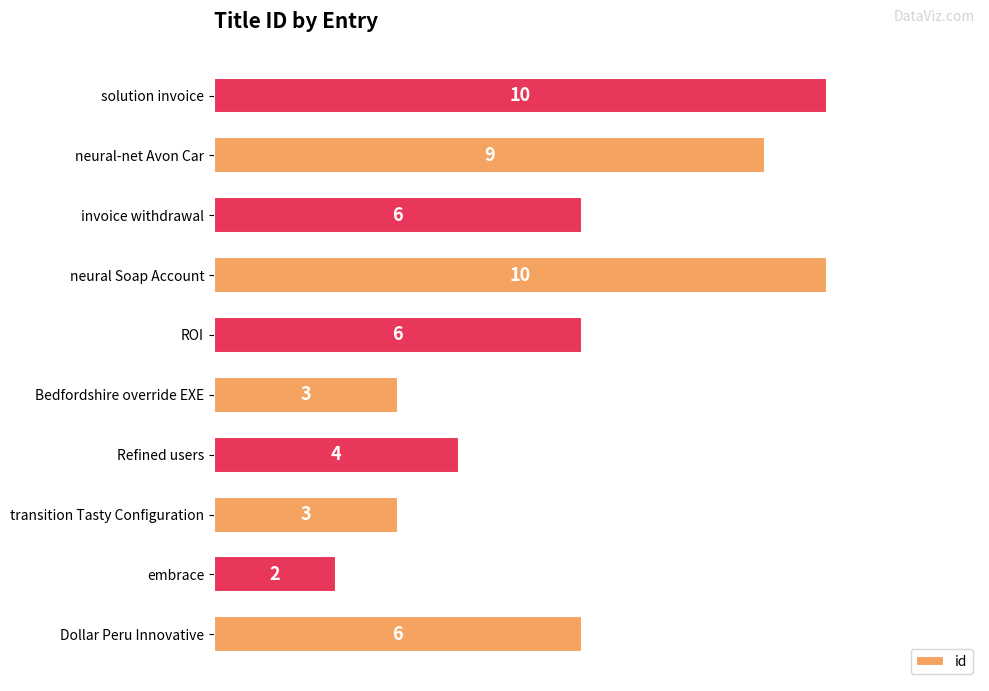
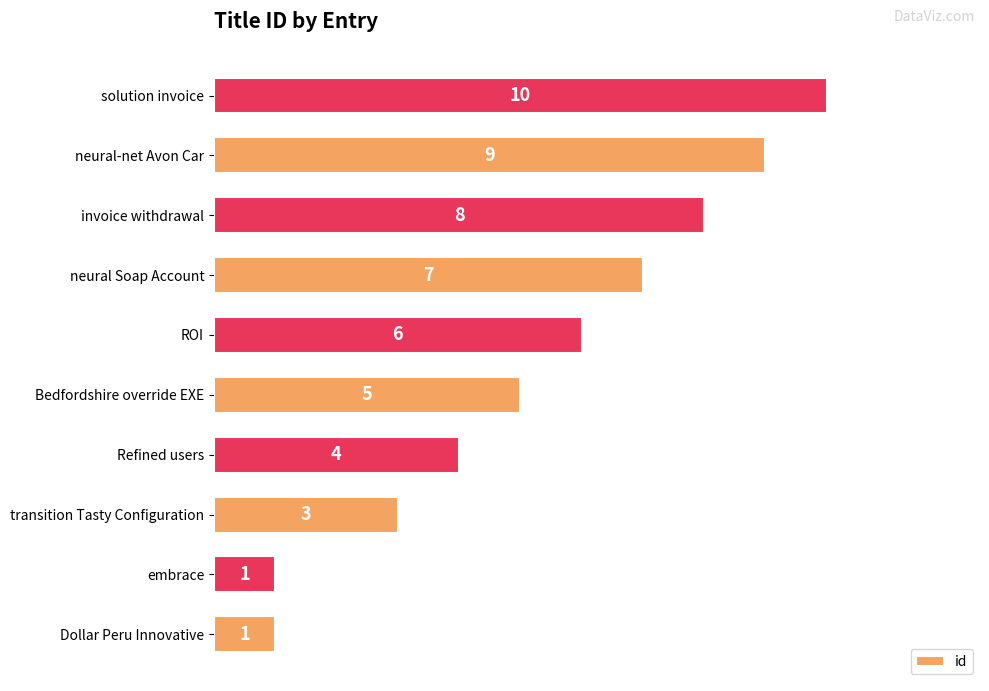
invoice withdrawal: 6 -> 8
neural Soap Account: 10 -> 7
Bedfordshire override EXE: 3 -> 5
embrace: 2 -> 1
Dollar Peru Innovative: 6 -> 1
